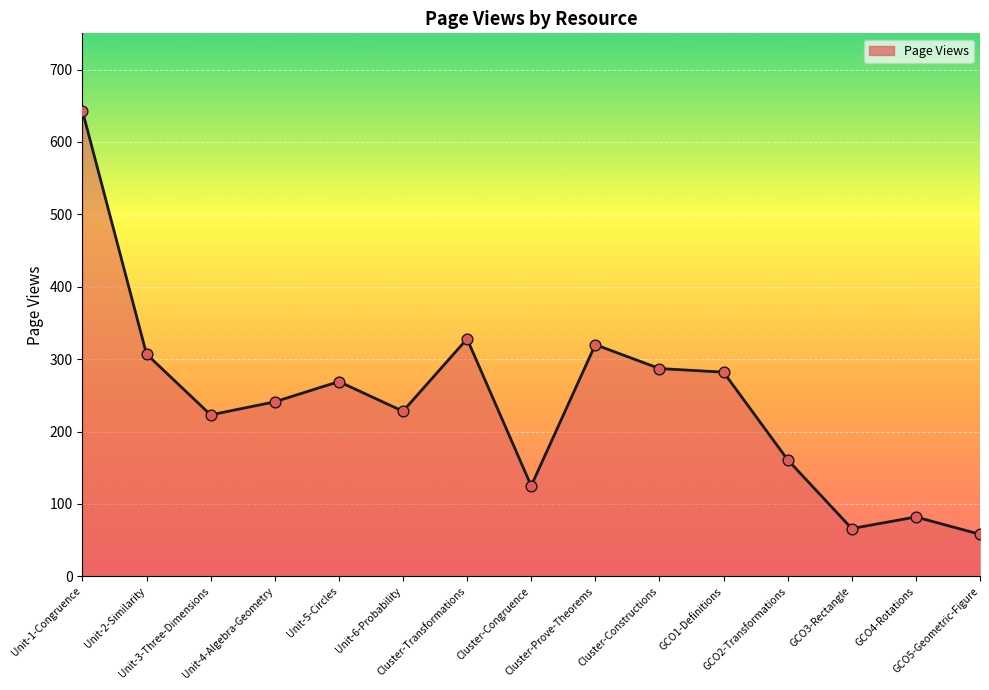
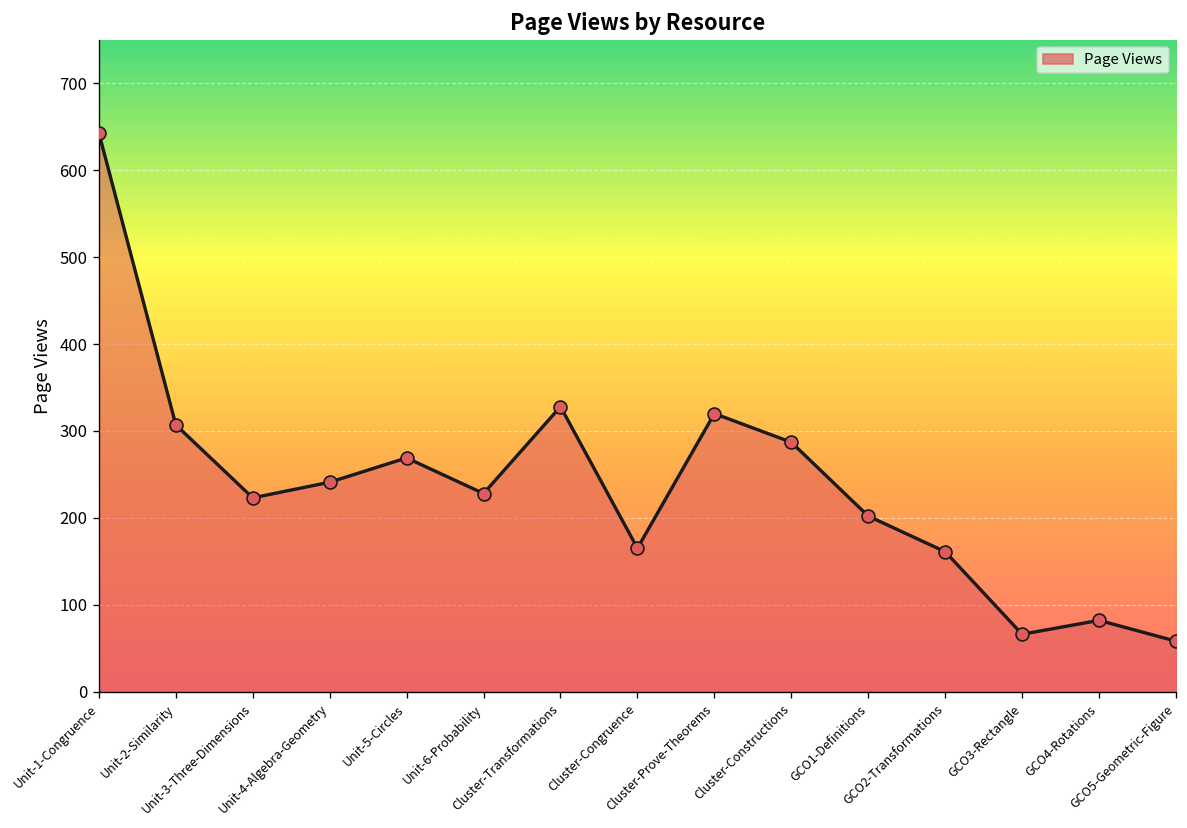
Cluster-Congruence: 130 -> 170
GCO1-Definitions: 280 -> 200
